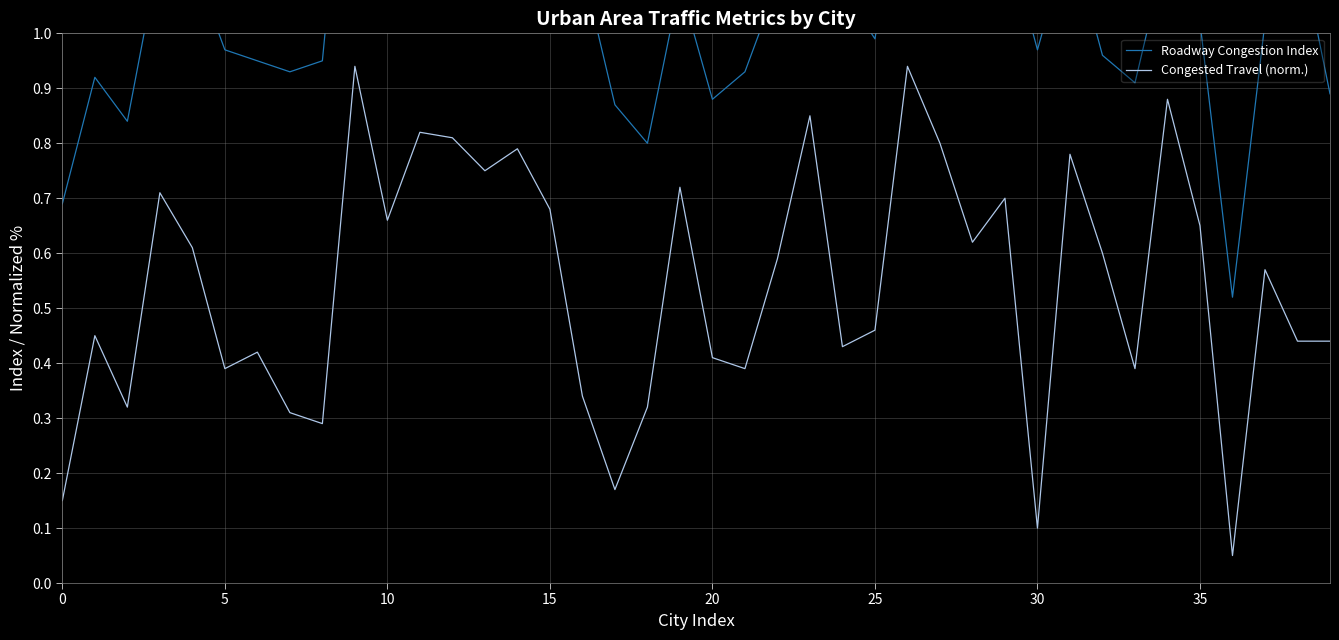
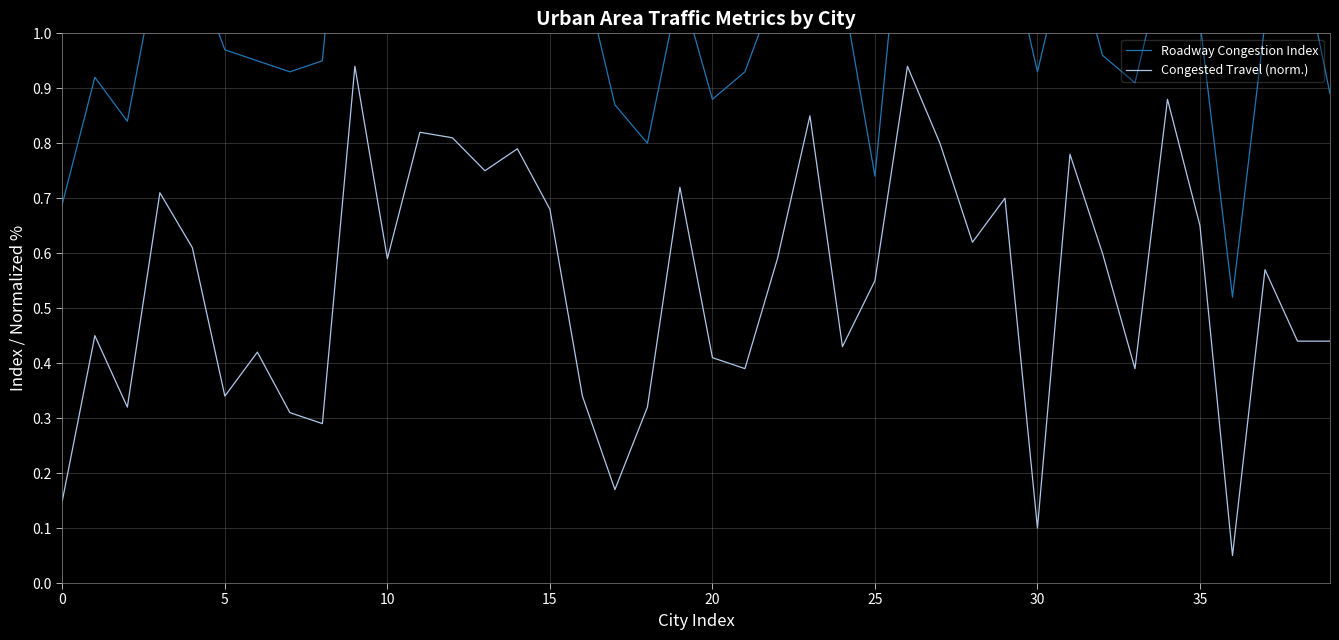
Congested Travel (norm.), 5: 0.39 -> 0.34
Congested Travel (norm.), 10: 0.66 -> 0.59
Roadway Congestion Index, 25: 0.99 -> 0.74
Congested Travel (norm.), 25: 0.46 -> 0.55
Roadway Congestion Index, 30: 0.97 -> 0.93
